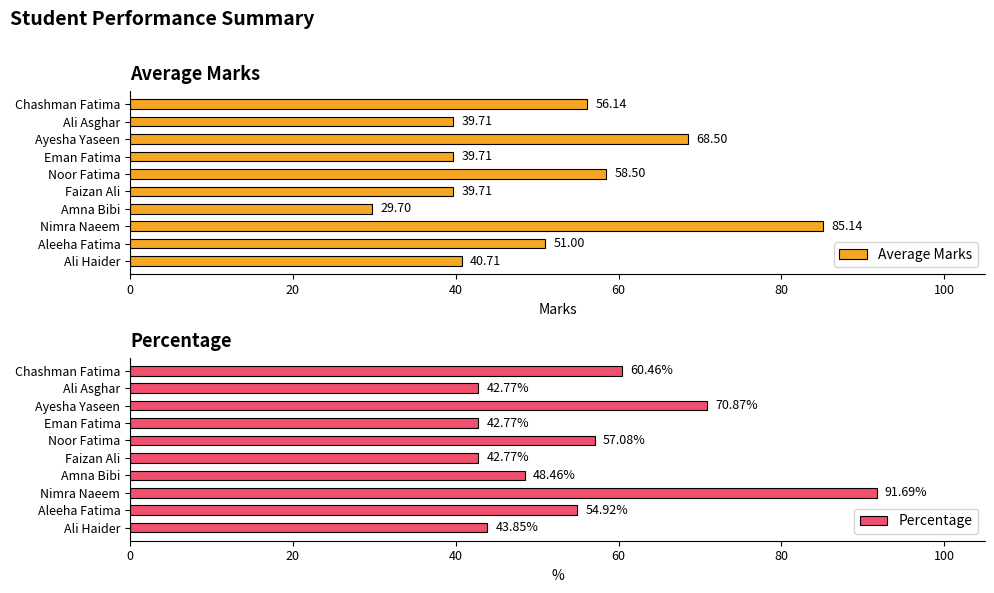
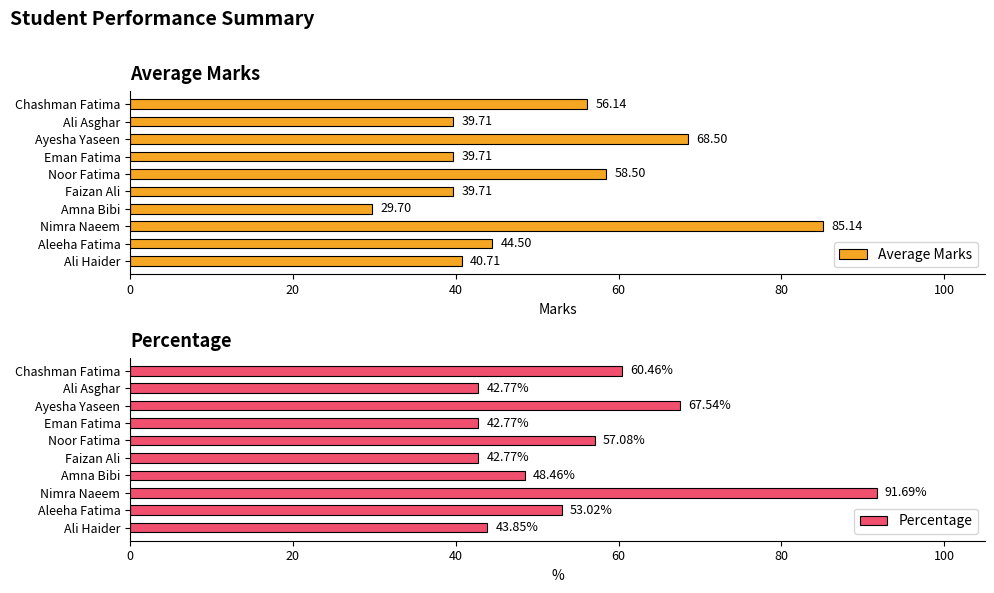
Average Marks, Aleeha Fatima: 51.00 -> 44.50
Percentage, Ayesha Yaseen: 70.87% -> 67.54%
Percentage, Aleeha Fatima: 54.92% -> 53.02%
